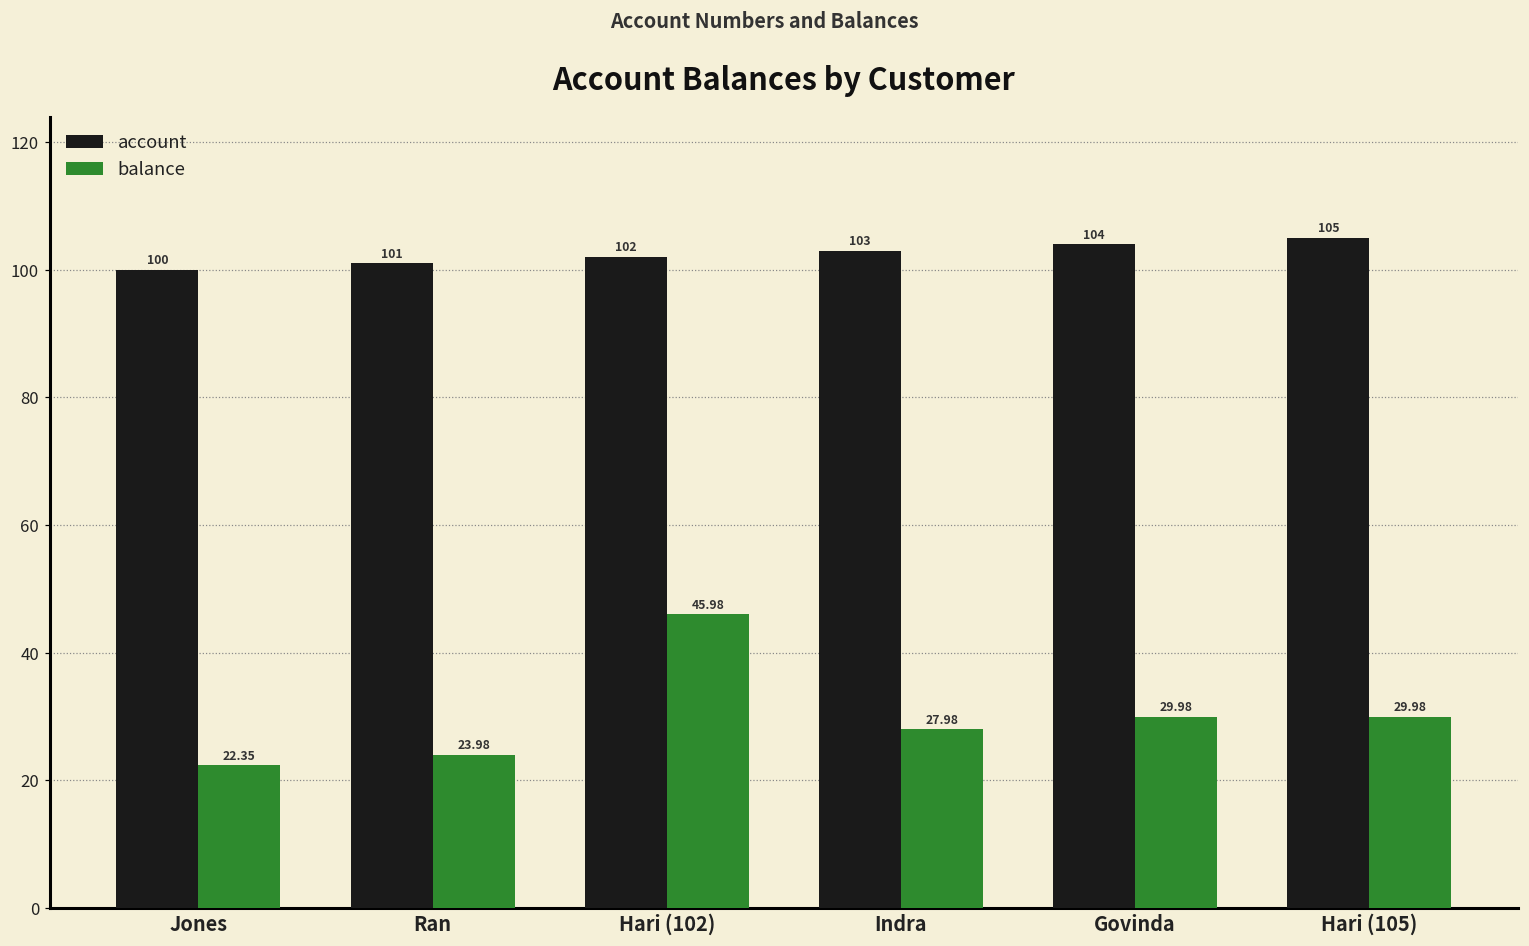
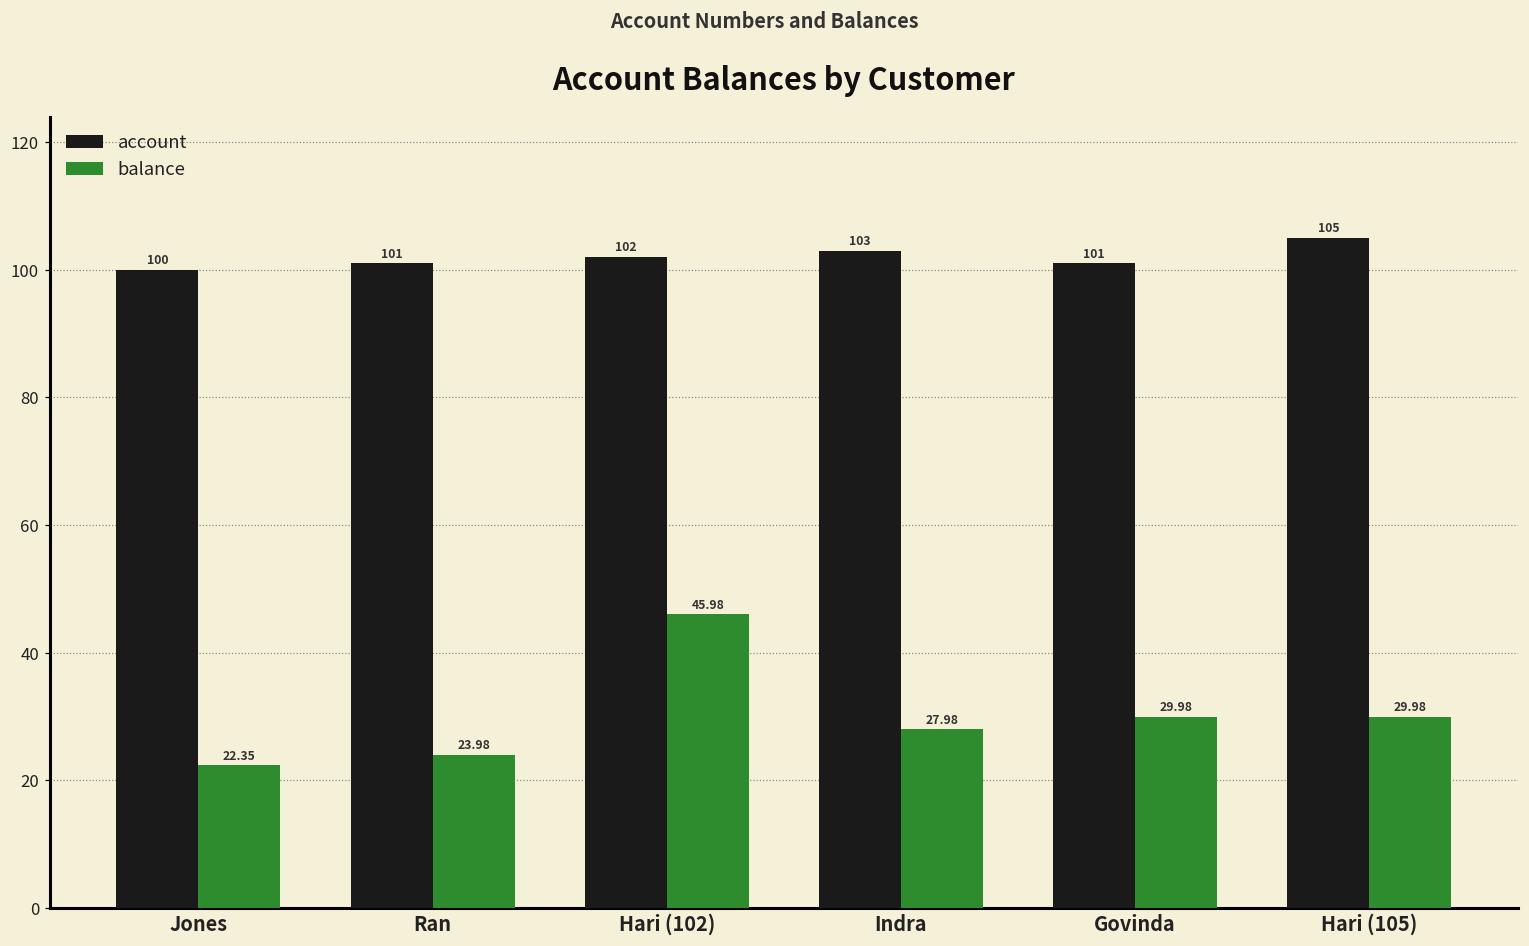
account, Govinda: 104 -> 101
